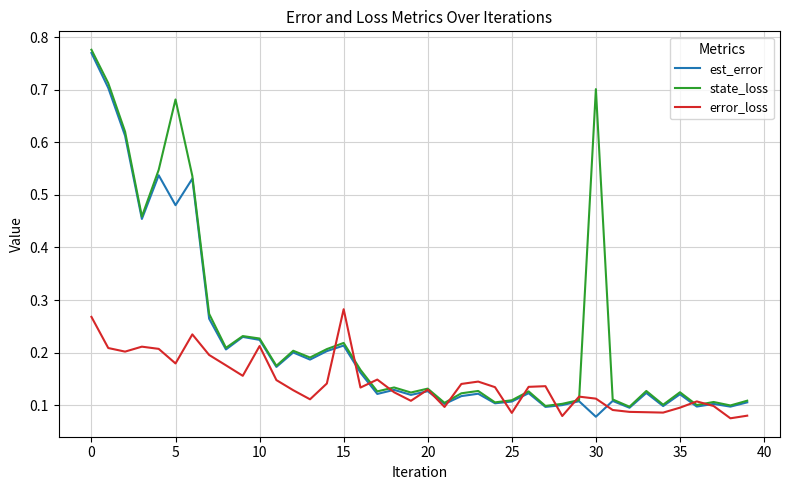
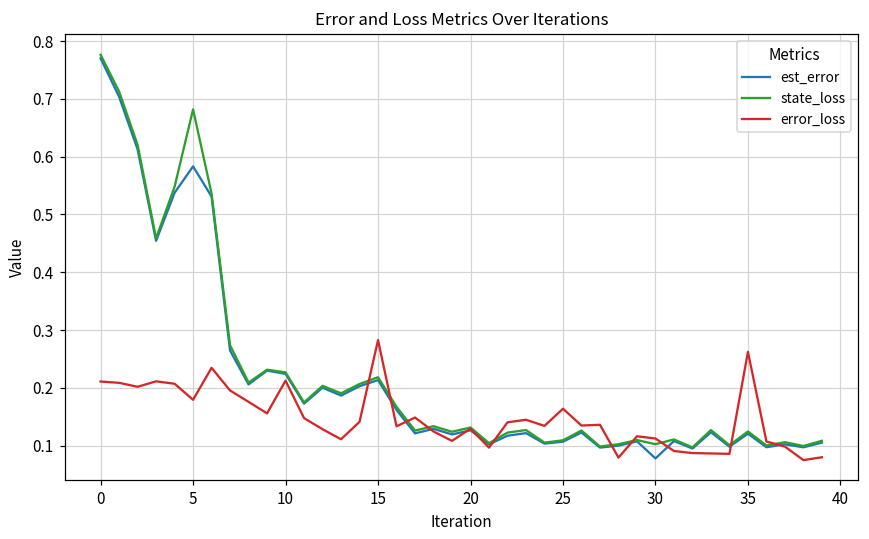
error_loss, 0: 0.27 -> 0.21
est_error, 5: 0.48 -> 0.58
error_loss, 25: 0.09 -> 0.16
state_loss, 30: 0.70 -> 0.10
error_loss, 35: 0.09 -> 0.26
